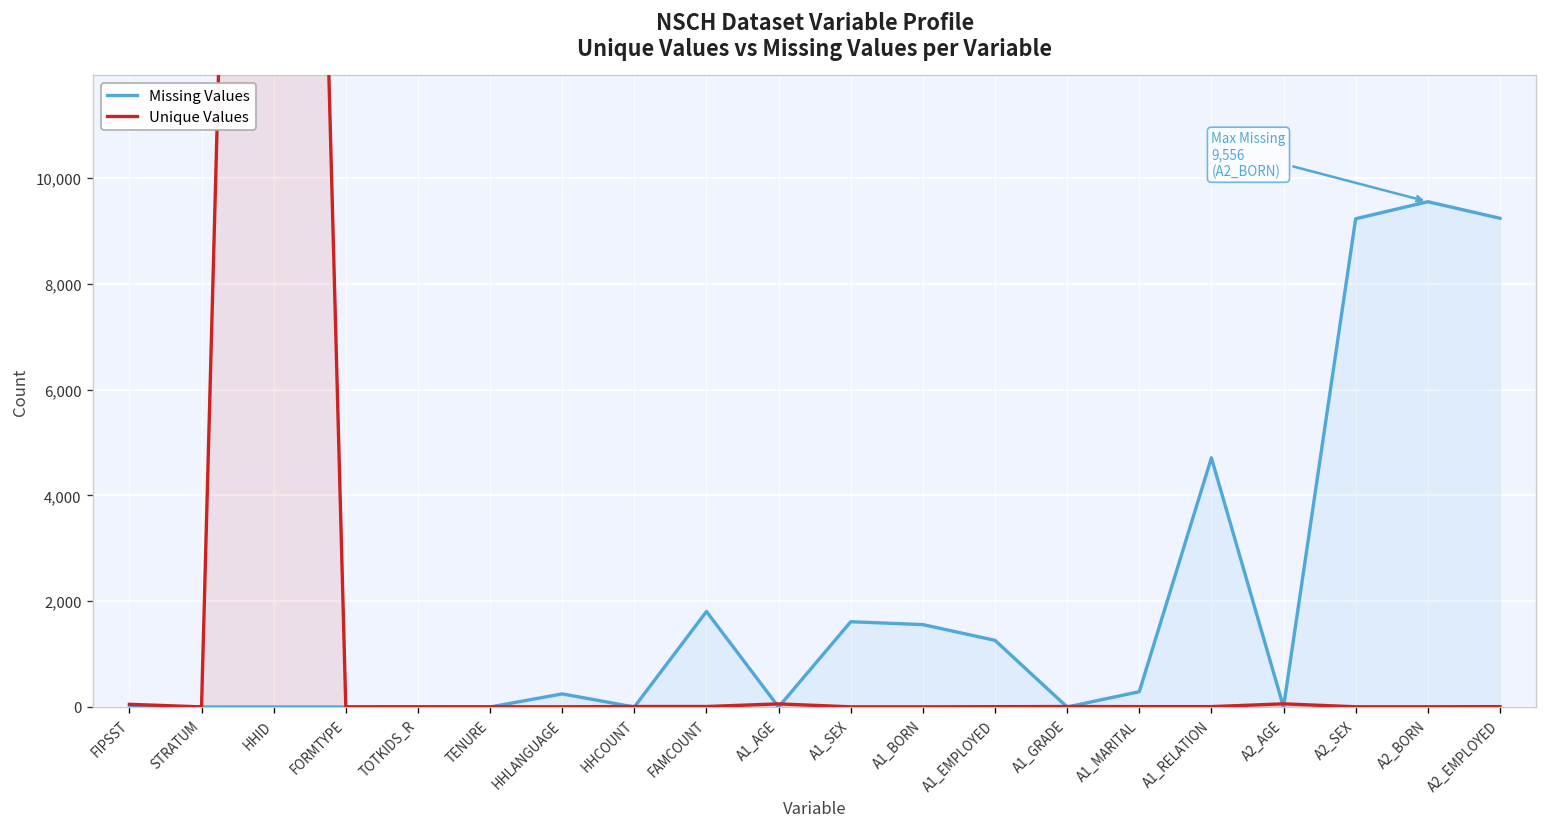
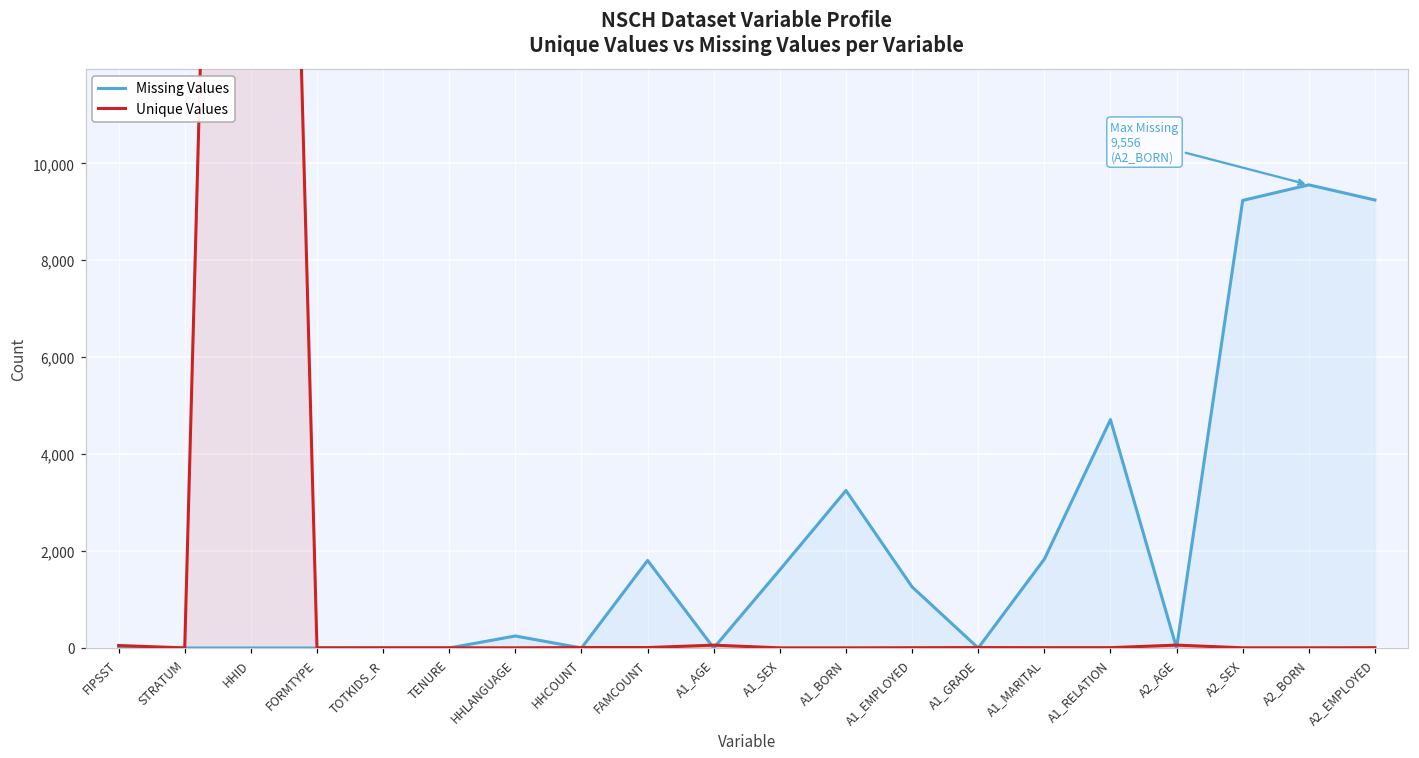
Missing Values, A1_BORN: 1,600 -> 3,300
Missing Values, A1_MARITAL: 300 -> 1,800
